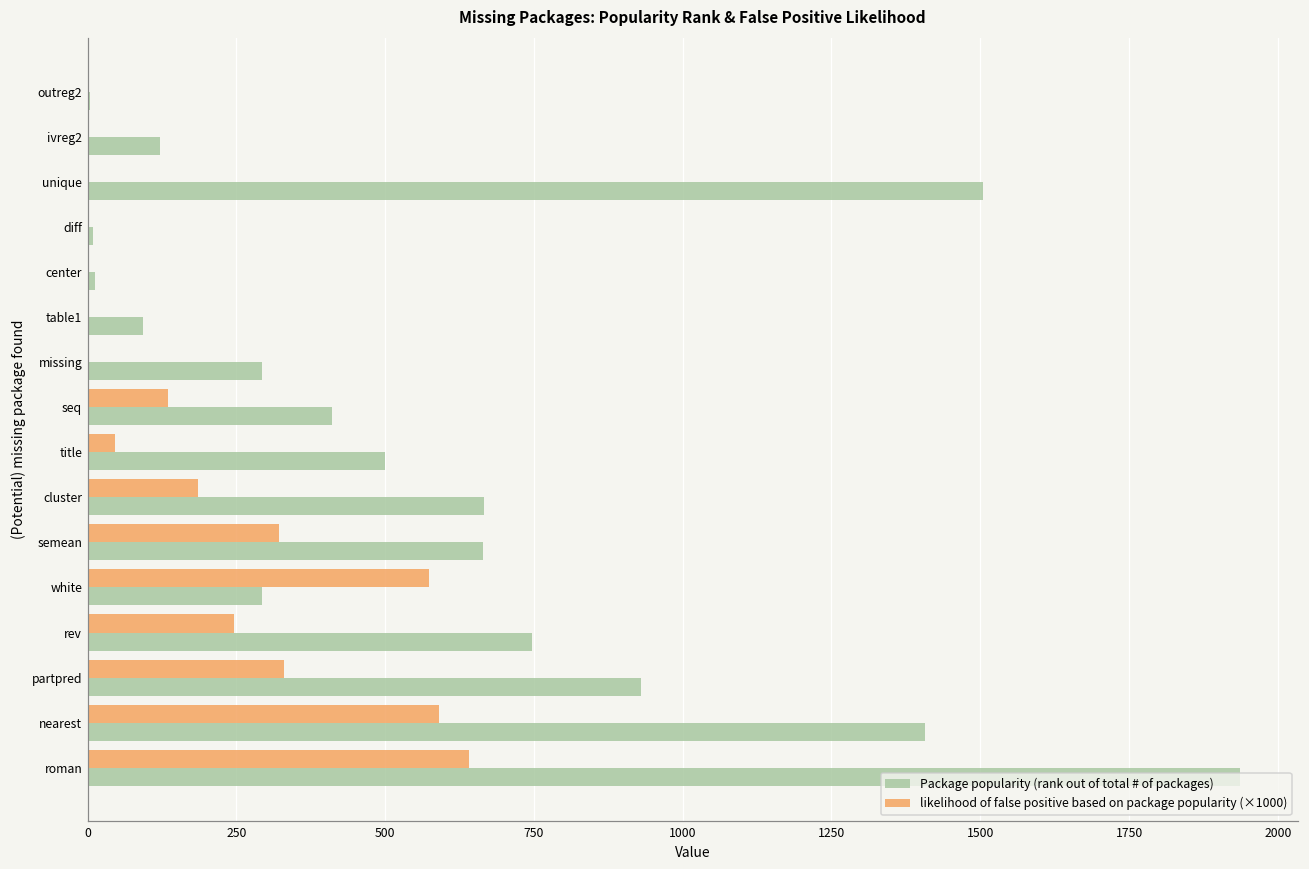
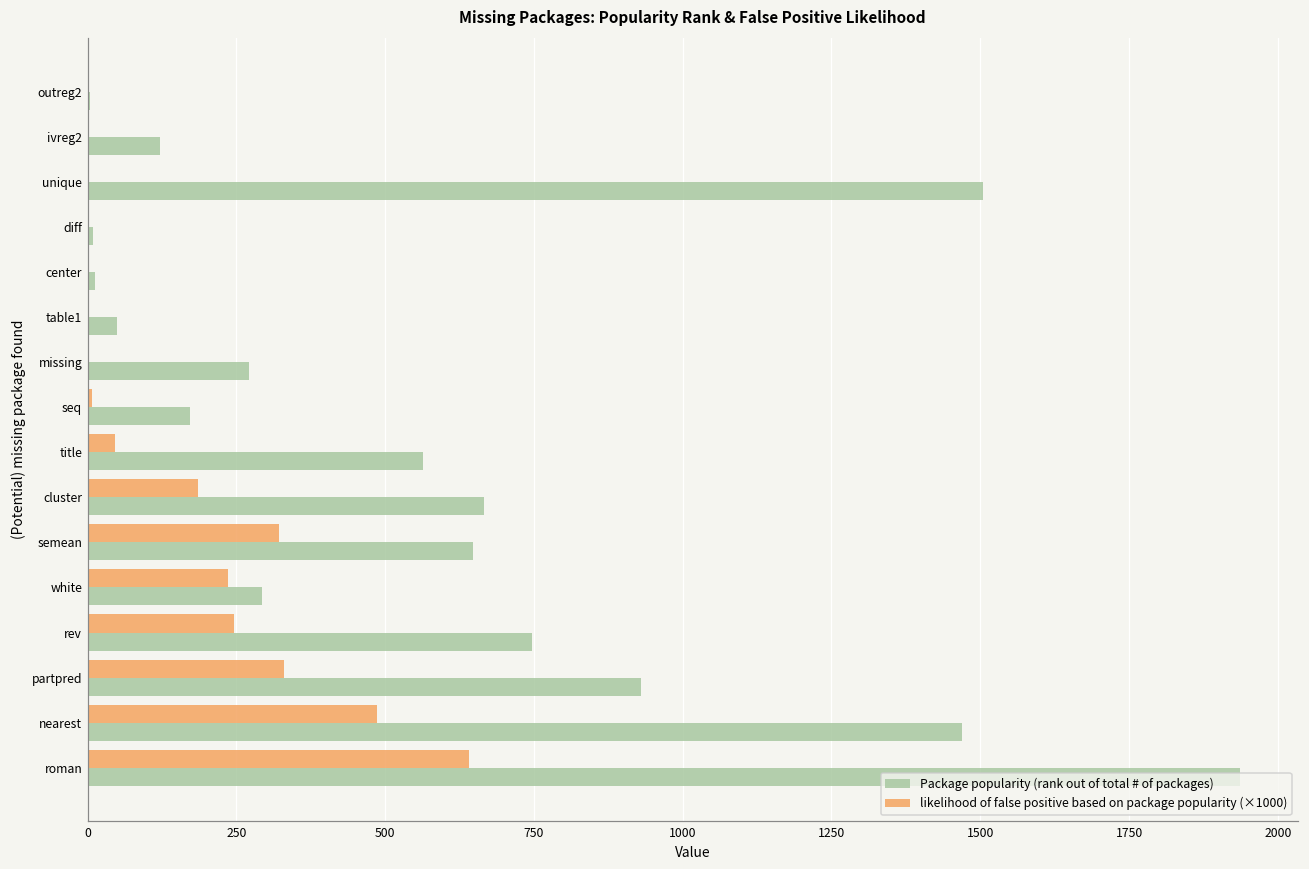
Package popularity (rank out of total # of packages), table1: 90 -> 50
Package popularity (rank out of total # of packages), missing: 290 -> 270
likelihood of false positive based on package popularity (×1000), seq: 140 -> 10
Package popularity (rank out of total # of packages), seq: 410 -> 170
Package popularity (rank out of total # of packages), title: 500 -> 560
Package popularity (rank out of total # of packages), semean: 670 -> 650
likelihood of false positive based on package popularity (×1000), white: 570 -> 240
likelihood of false positive based on package popularity (×1000), nearest: 590 -> 490
Package popularity (rank out of total # of packages), nearest: 1410 -> 1470
